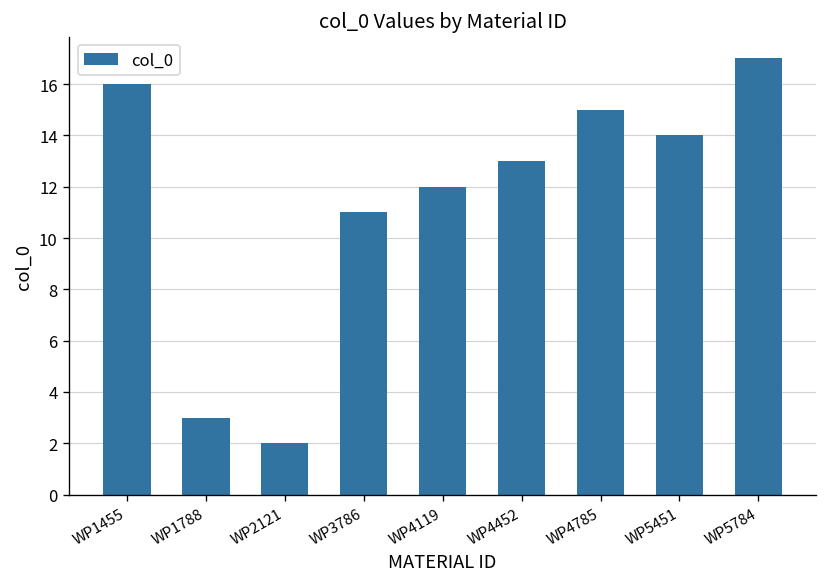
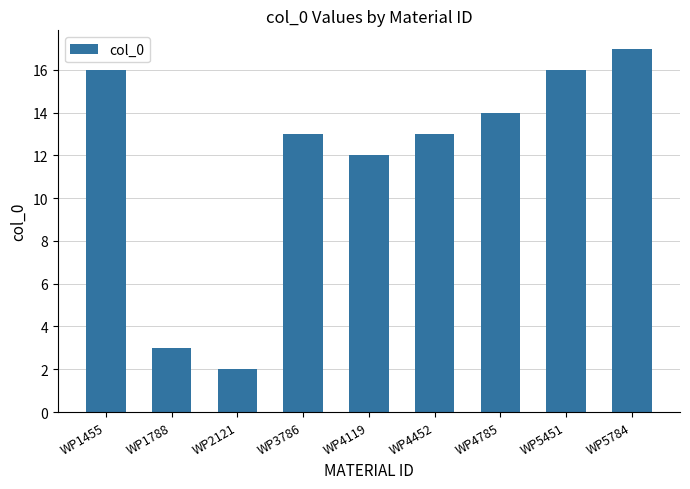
WP3786: 11 -> 13
WP4785: 15 -> 14
WP5451: 14 -> 16
